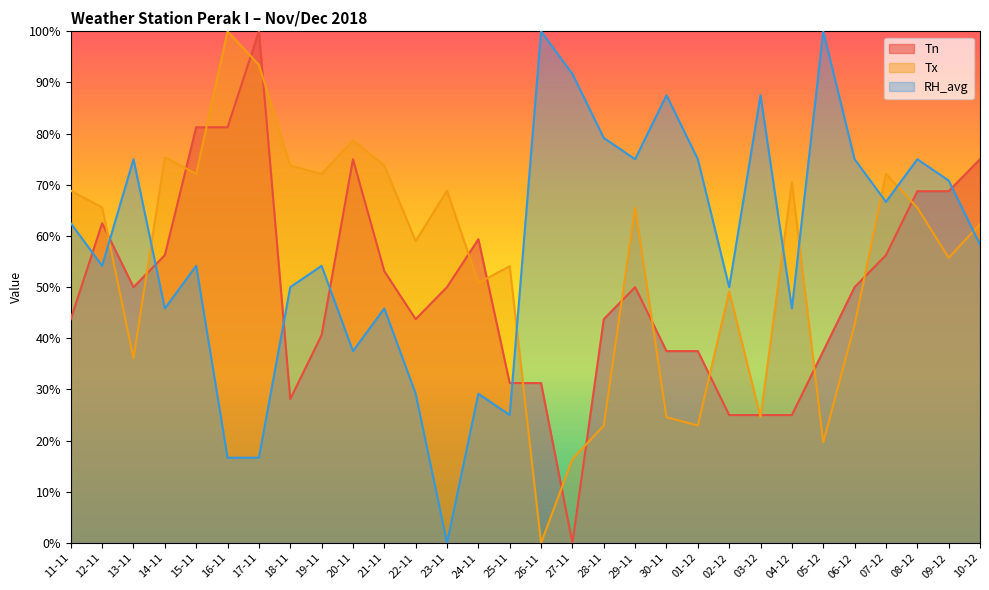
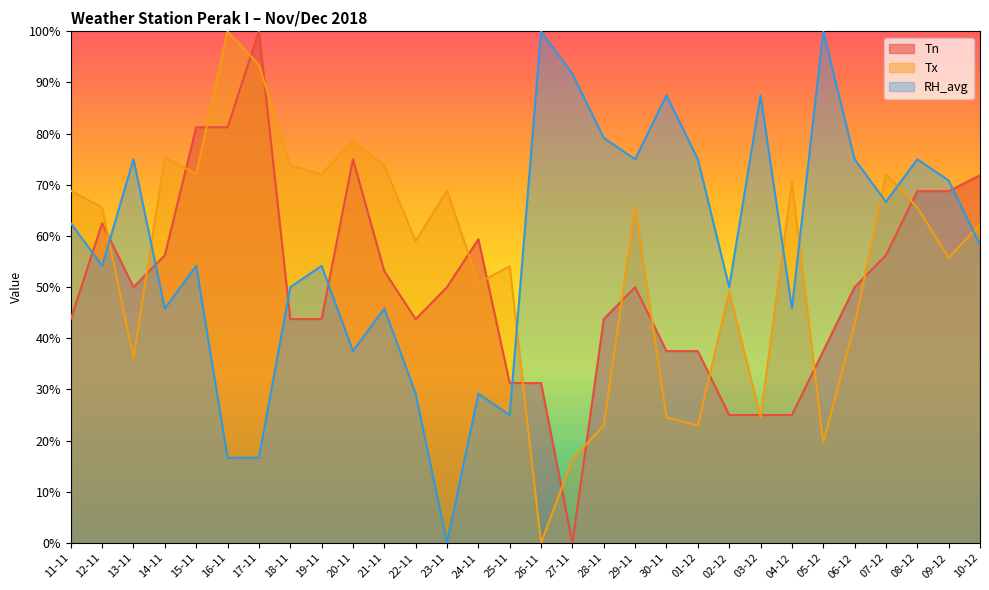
Tn, 18-11: 28% -> 44%
Tn, 19-11: 41% -> 44%
Tn, 10-12: 75% -> 72%
